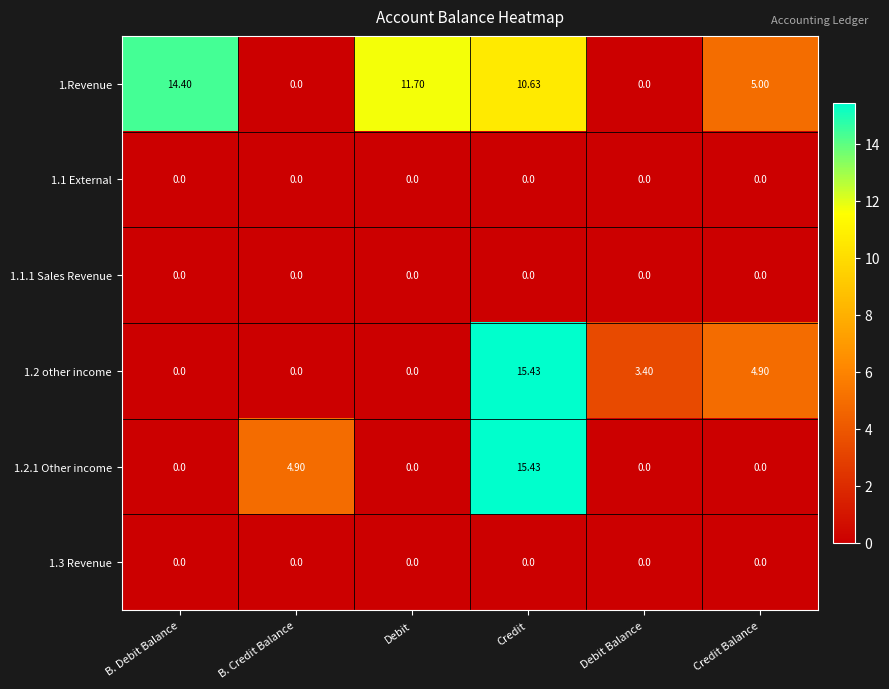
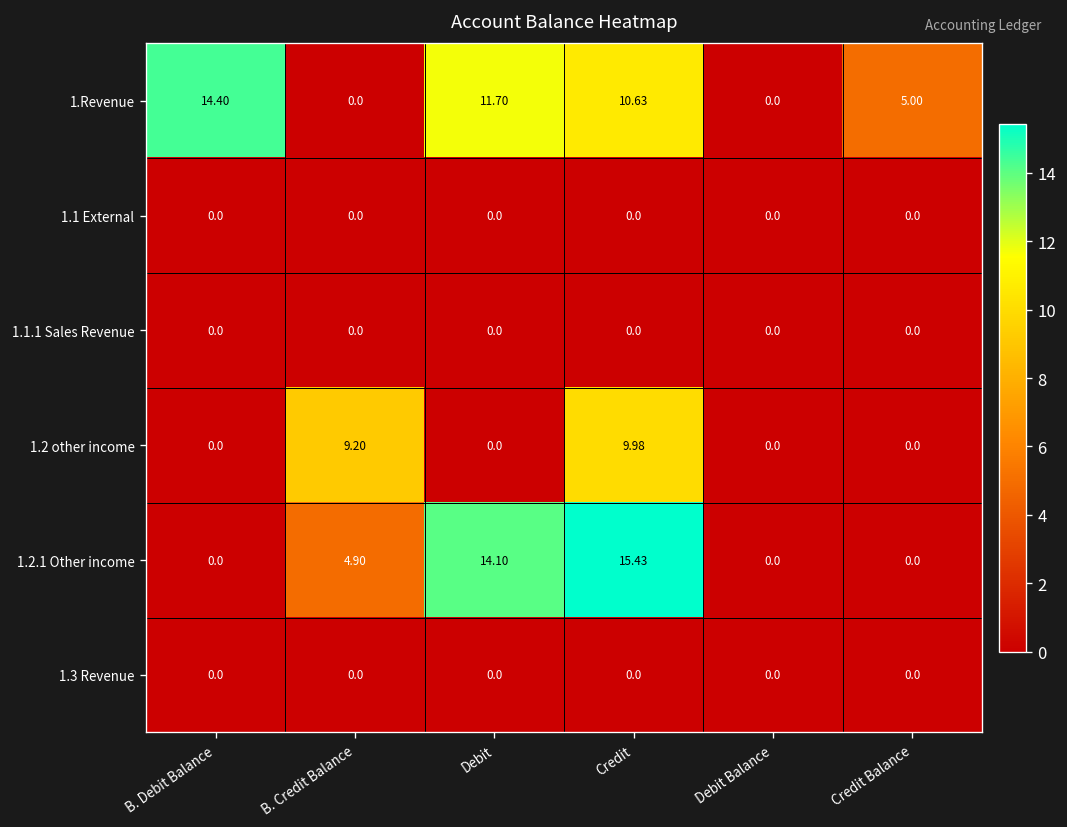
1.2 other income, B. Credit Balance: 0.0 -> 9.20
1.2 other income, Credit: 15.43 -> 9.98
1.2 other income, Debit Balance: 3.40 -> 0.0
1.2 other income, Credit Balance: 4.90 -> 0.0
1.2.1 Other income, Debit: 0.0 -> 14.10
